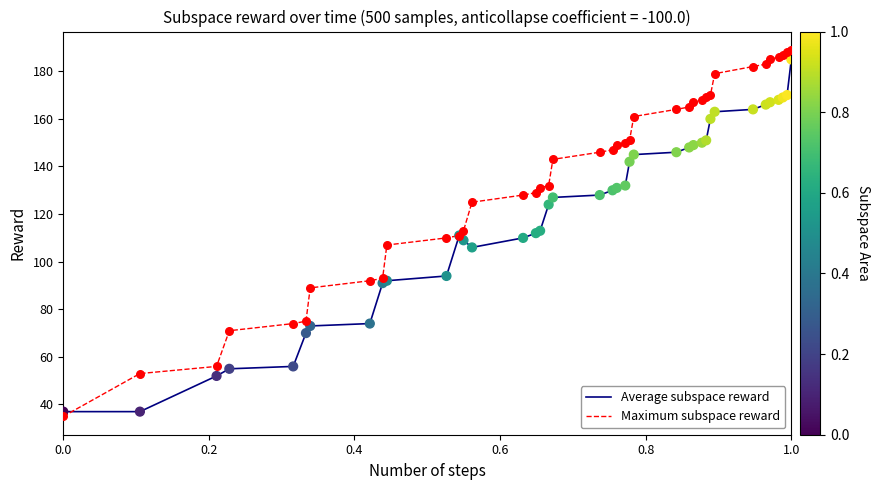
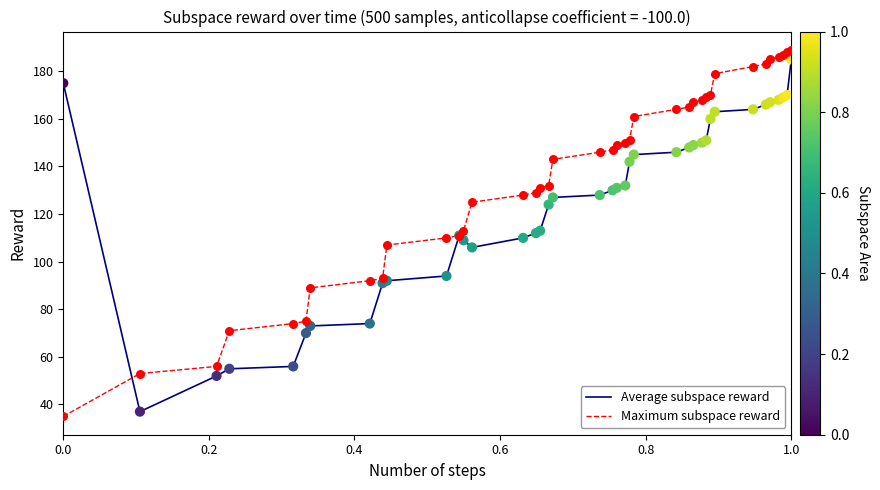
Average subspace reward, 0.0: 37 -> 175
